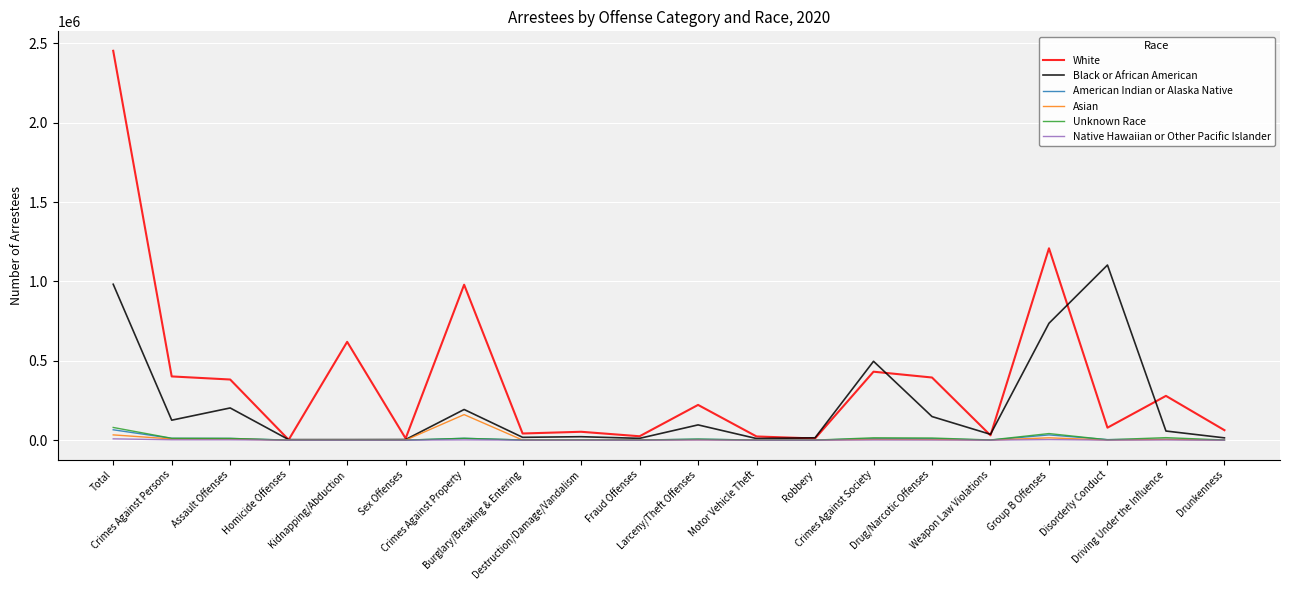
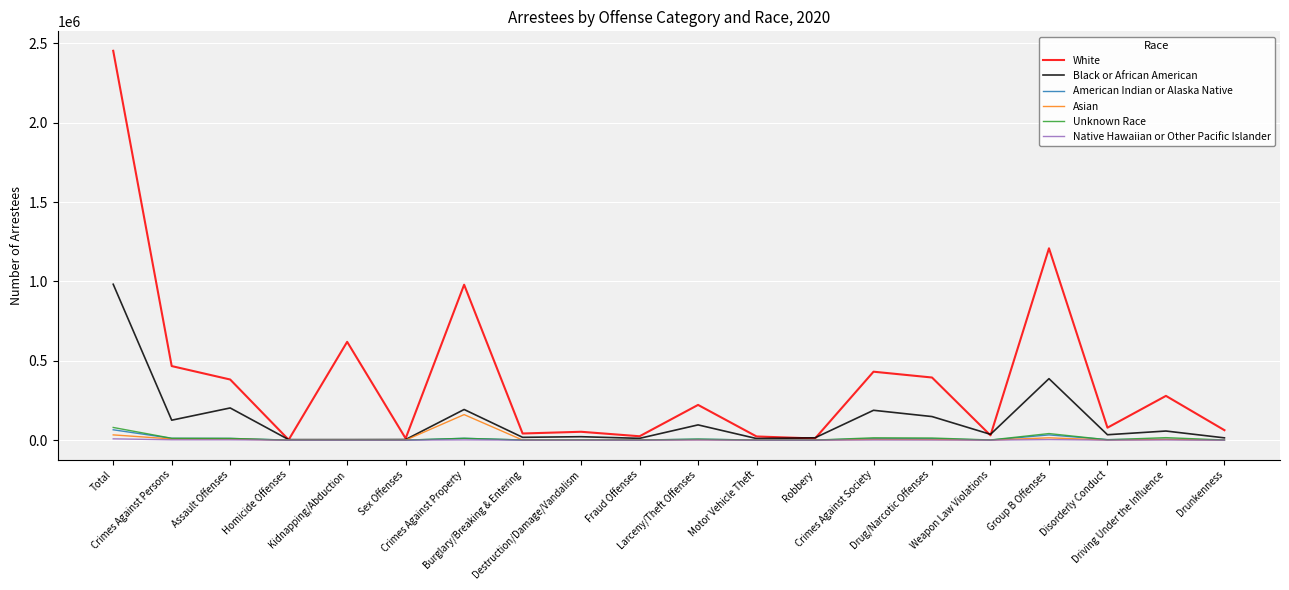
White, Crimes Against Persons: 400000 -> 470000
Black or African American, Crimes Against Society: 500000 -> 190000
Black or African American, Group B Offenses: 740000 -> 390000
Black or African American, Disorderly Conduct: 1100000 -> 30000
